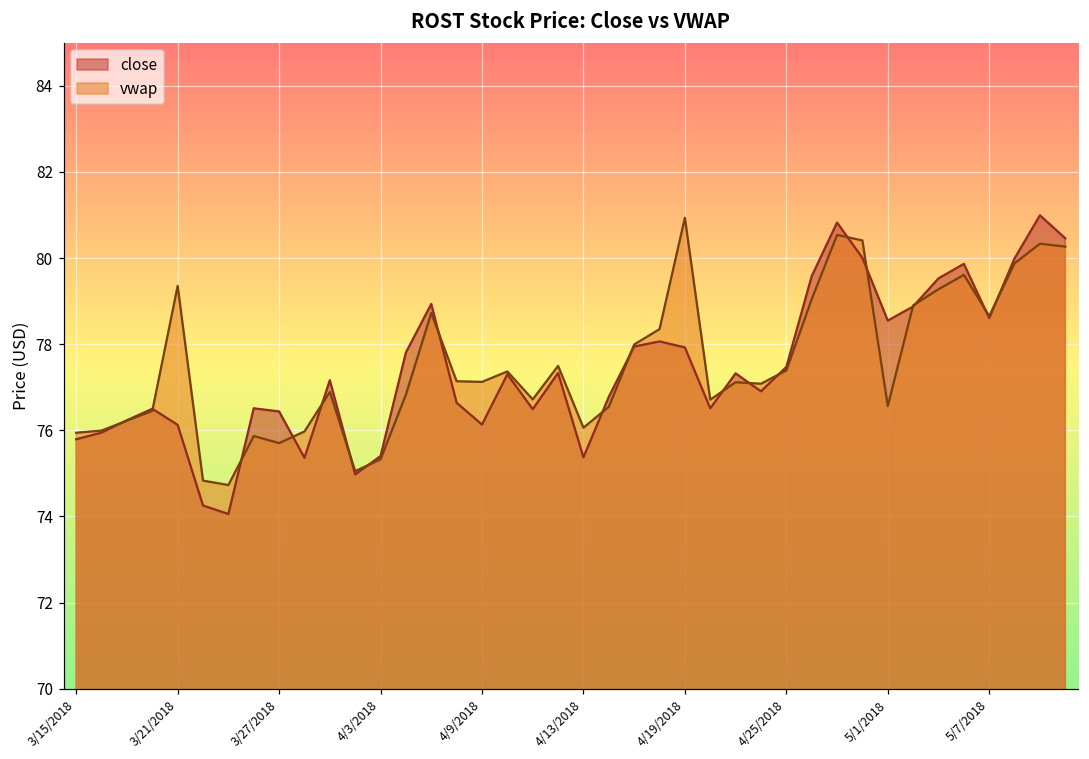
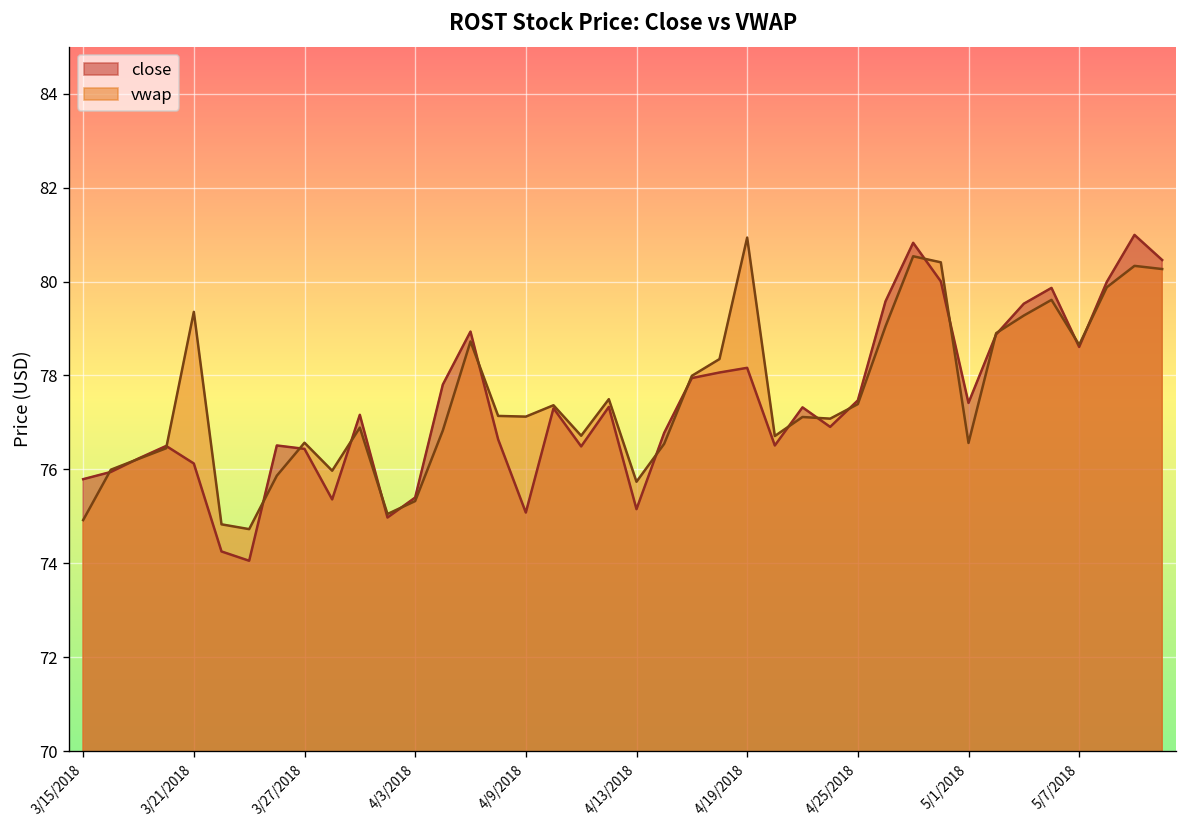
vwap, 3/15/2018: 75.9 -> 74.9
vwap, 3/27/2018: 75.7 -> 76.6
close, 4/9/2018: 76.1 -> 75.1
close, 4/13/2018: 75.4 -> 75.2
vwap, 4/13/2018: 76.1 -> 75.7
close, 4/19/2018: 77.9 -> 78.2
close, 5/1/2018: 78.5 -> 77.4
